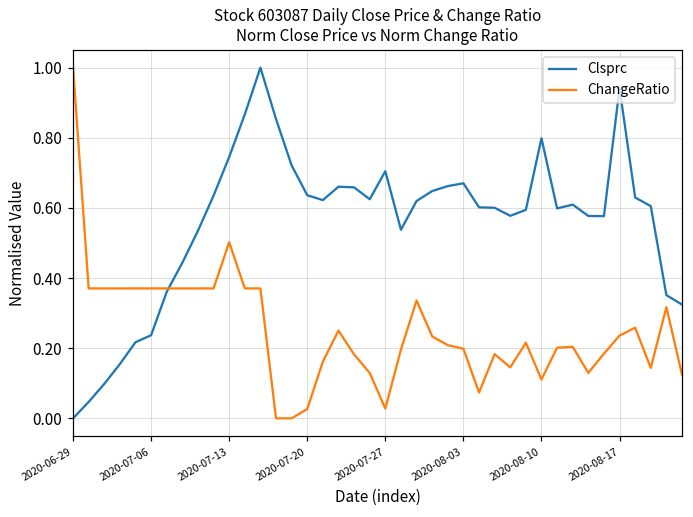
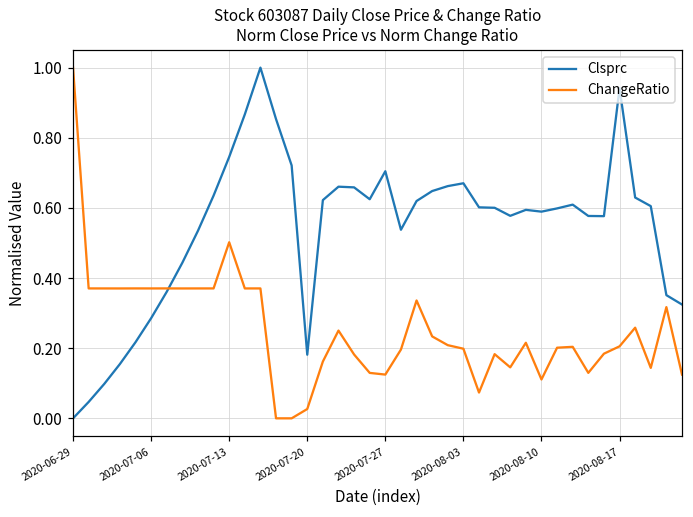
Clsprc, 2020-07-06: 0.24 -> 0.29
Clsprc, 2020-07-20: 0.64 -> 0.18
ChangeRatio, 2020-07-27: 0.03 -> 0.12
Clsprc, 2020-08-10: 0.80 -> 0.59
ChangeRatio, 2020-08-17: 0.24 -> 0.21
